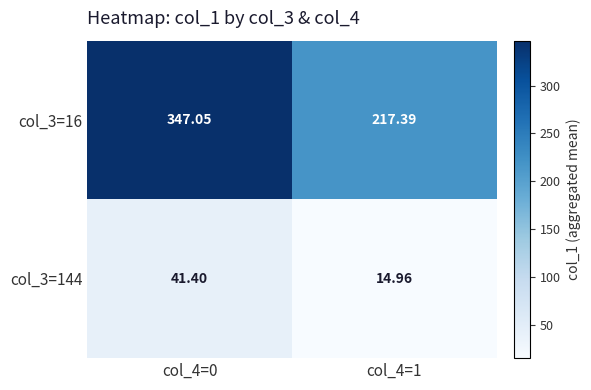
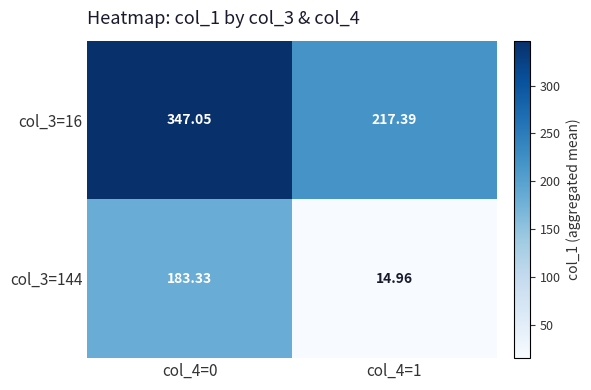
col_3=144, col_4=0: 41.40 -> 183.33
